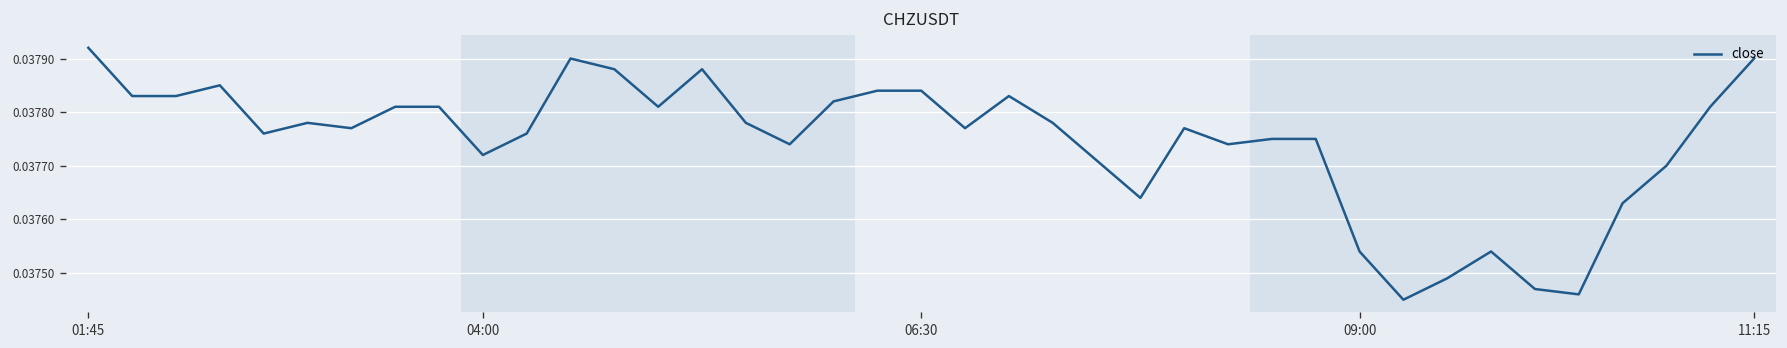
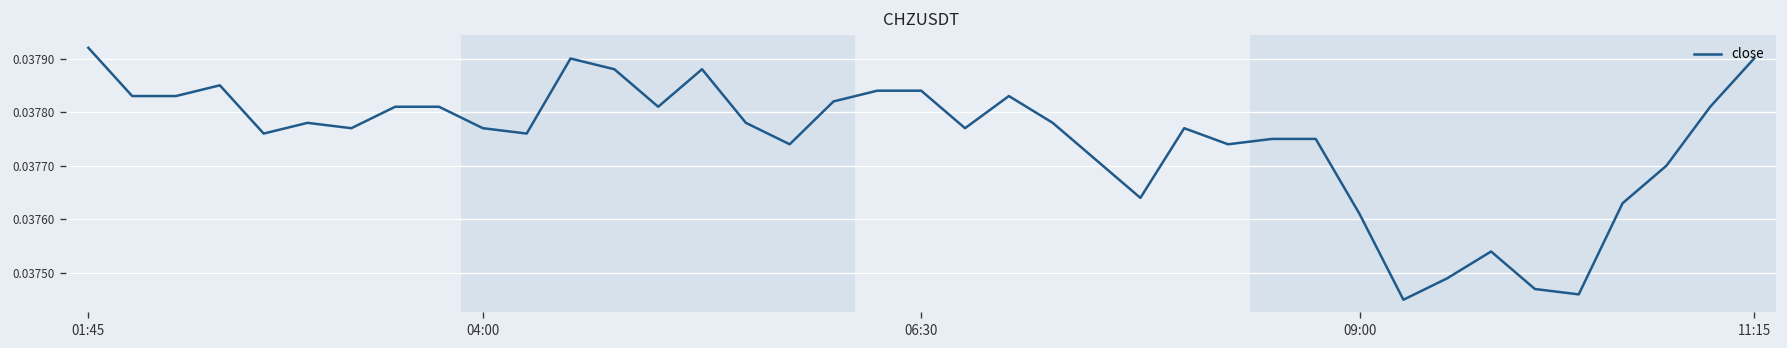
04:00: 0.03772 -> 0.03777
09:00: 0.03754 -> 0.03761
